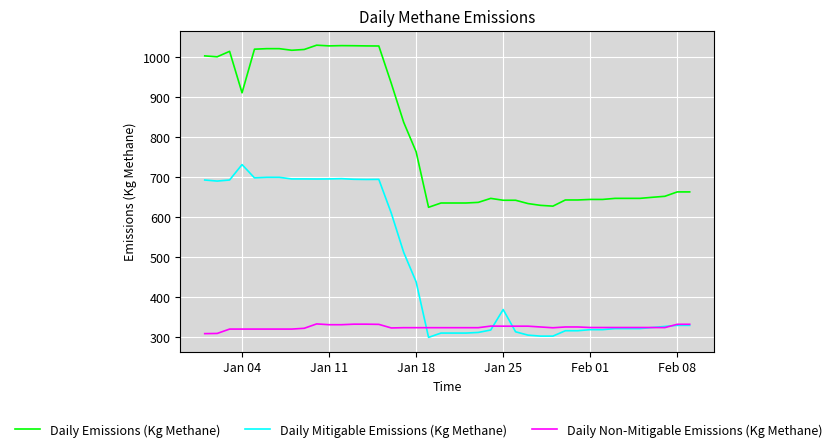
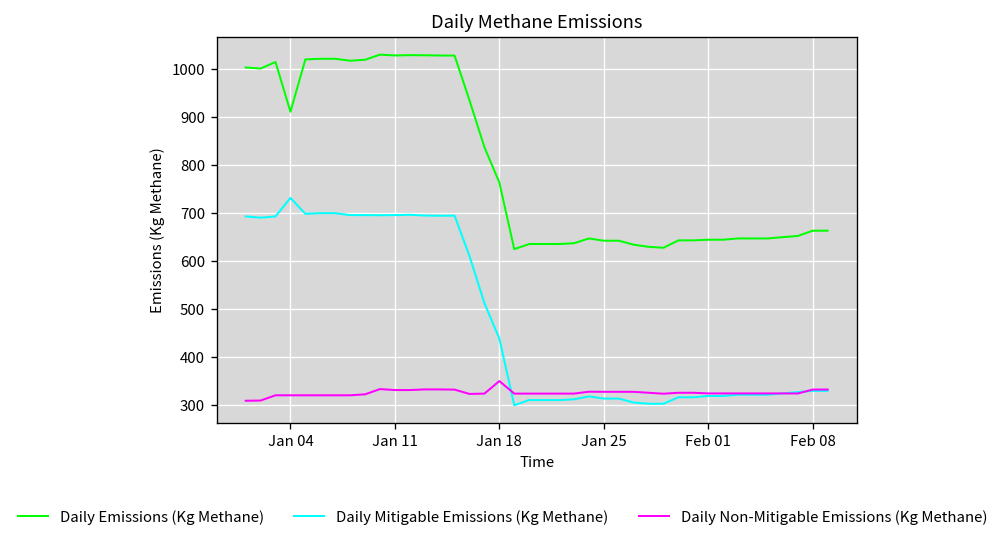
Daily Non-Mitigable Emissions (Kg Methane), Jan 18: 320 -> 350
Daily Mitigable Emissions (Kg Methane), Jan 25: 370 -> 310
